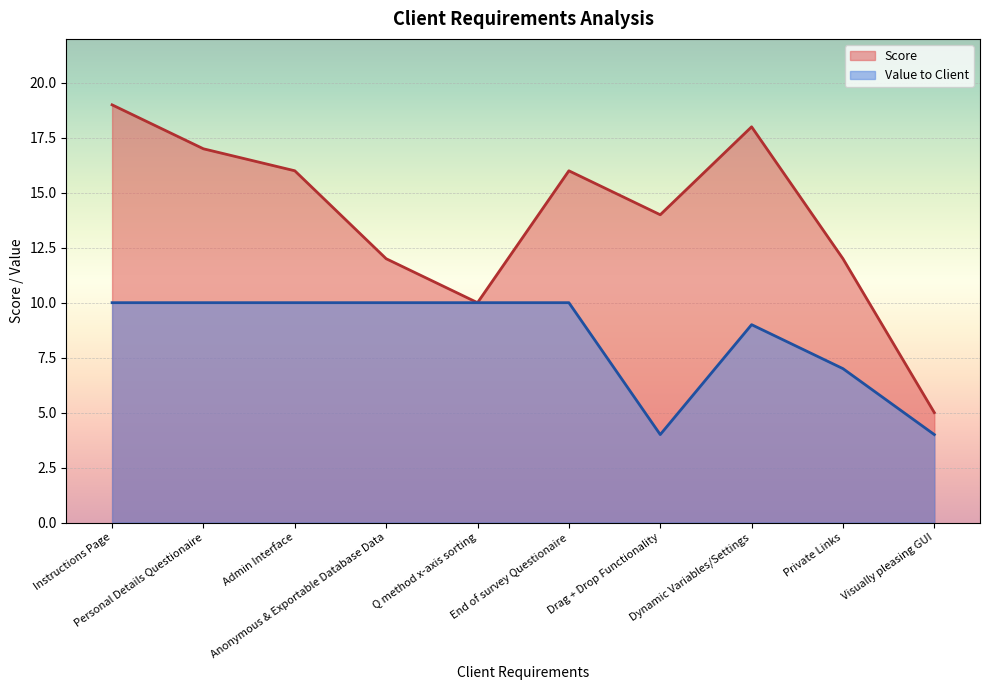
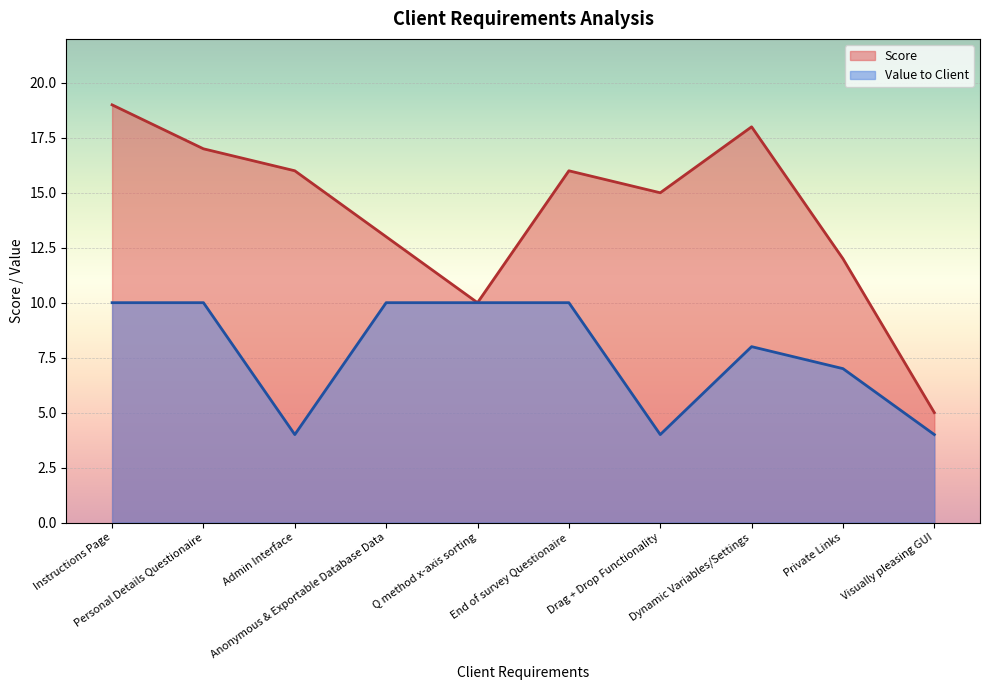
Value to Client, Admin Interface: 10 -> 4
Score, Anonymous & Exportable Database Data: 12 -> 13
Score, Drag + Drop Functionality: 14 -> 15
Value to Client, Dynamic Variables/Settings: 9 -> 8
